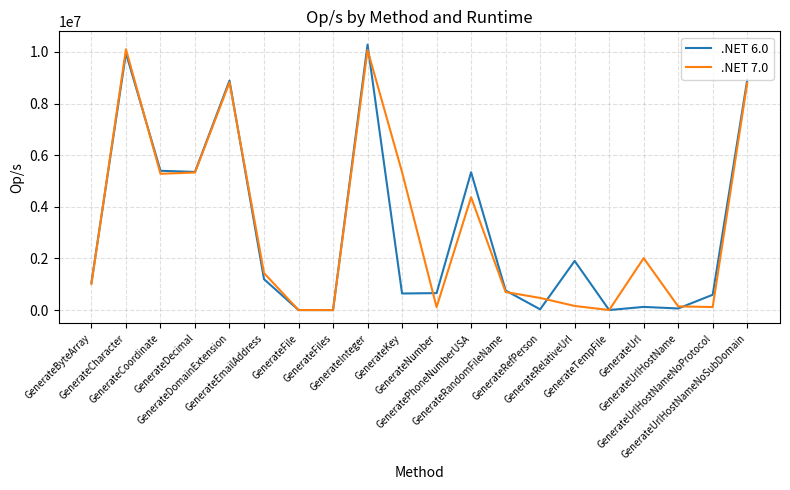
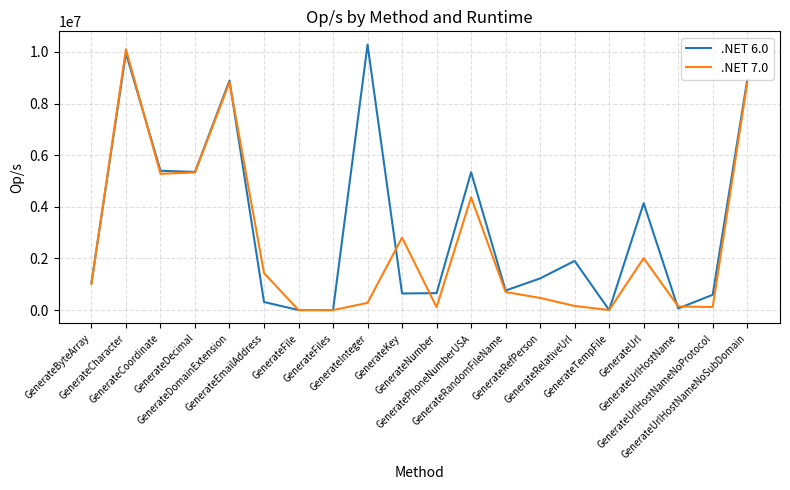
.NET 6.0, GenerateEmailAddress: 1200000 -> 300000
.NET 7.0, GenerateInteger: 10100000 -> 300000
.NET 7.0, GenerateKey: 5300000 -> 2800000
.NET 6.0, GenerateRefPerson: 0 -> 1200000
.NET 6.0, GenerateUrl: 100000 -> 4100000
